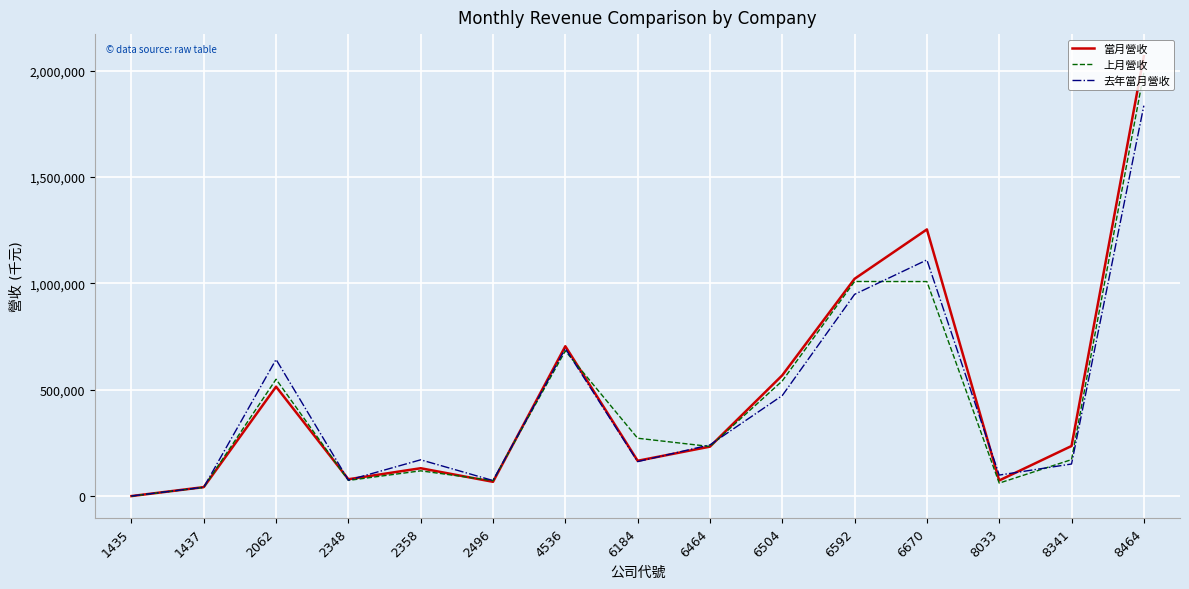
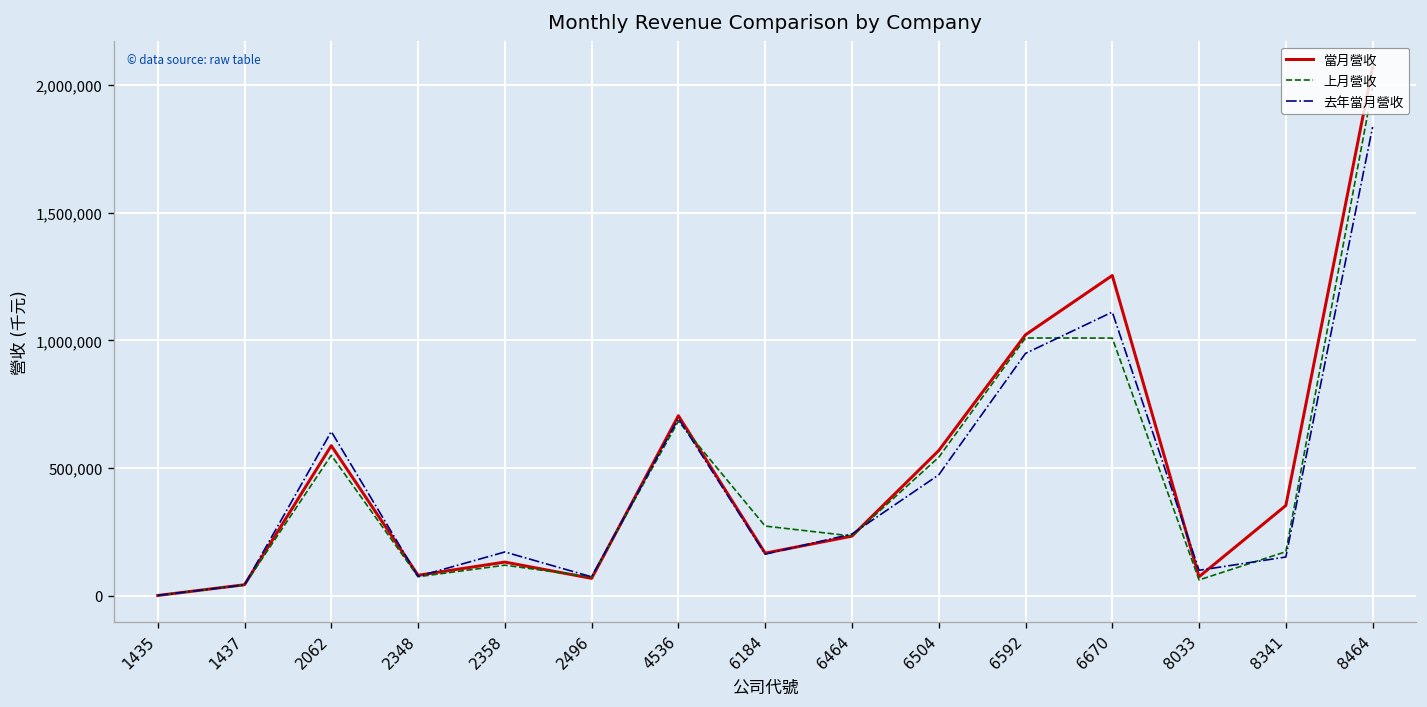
當月營收, 2062: 520,000 -> 590,000
當月營收, 8341: 240,000 -> 350,000
